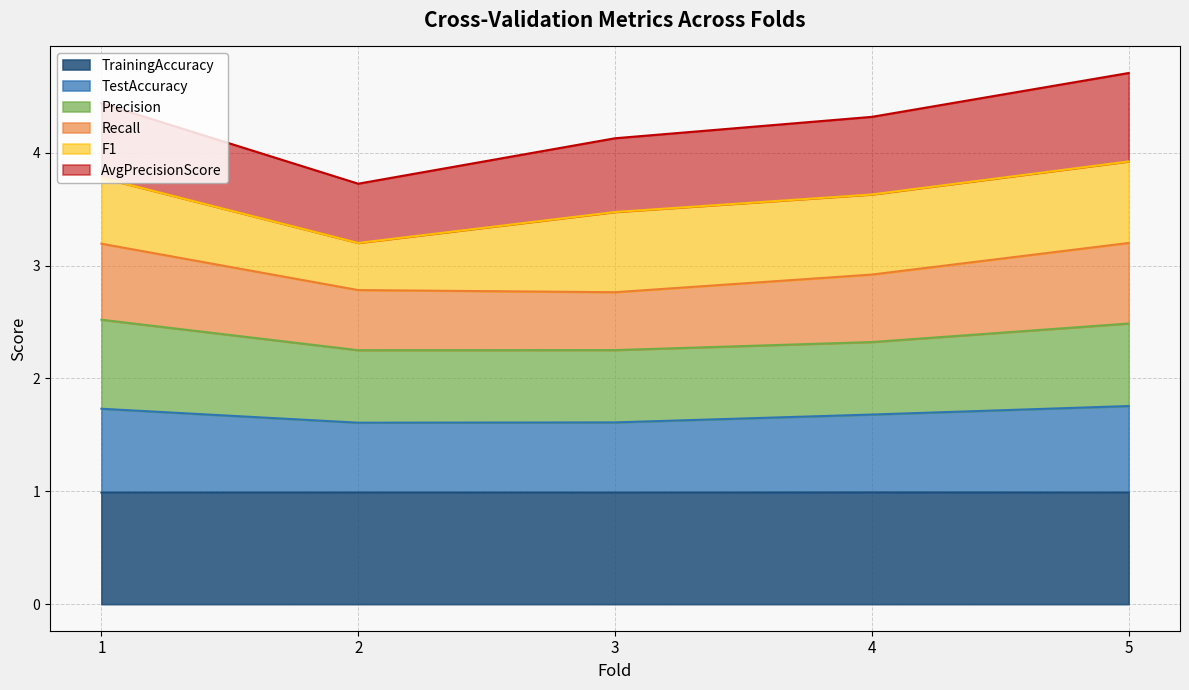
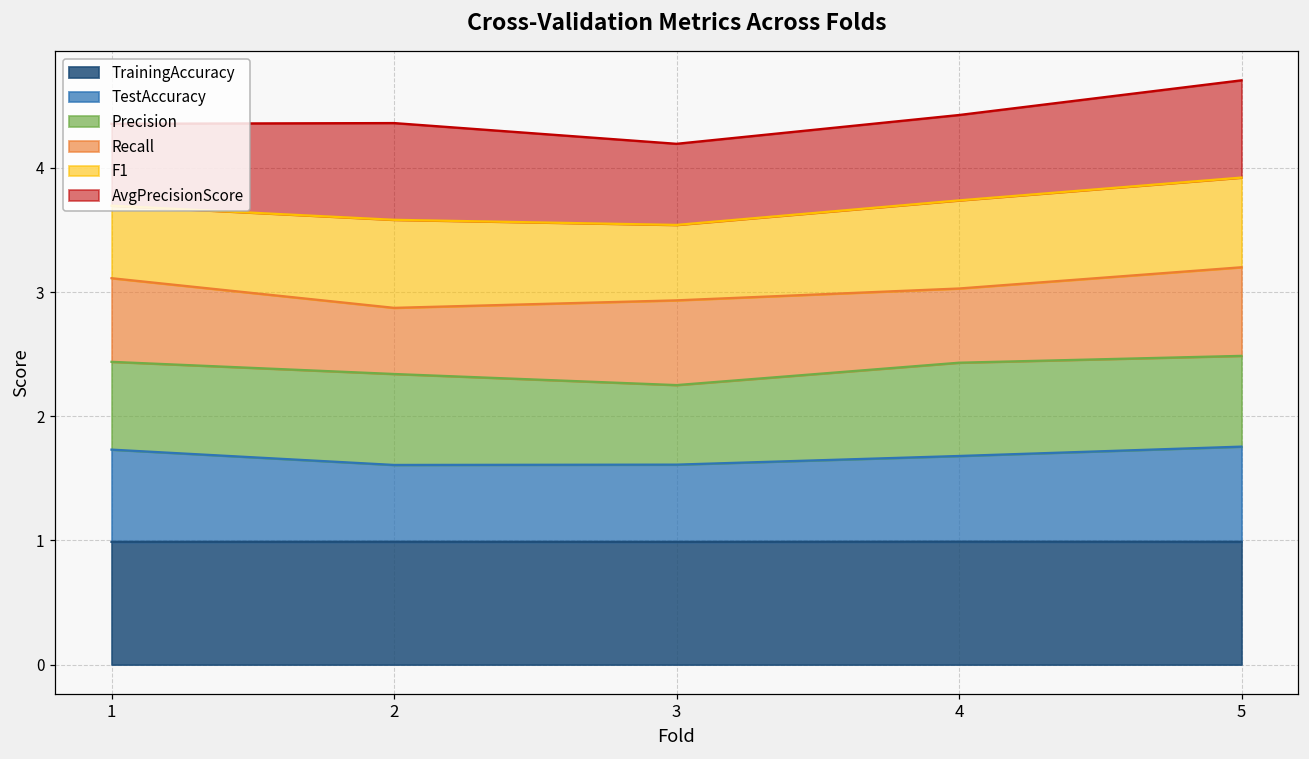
Precision, 1: 0.79 -> 0.71
Precision, 2: 0.64 -> 0.73
F1, 2: 0.42 -> 0.71
AvgPrecisionScore, 2: 0.53 -> 0.78
Recall, 3: 0.51 -> 0.68
F1, 3: 0.71 -> 0.61
Precision, 4: 0.64 -> 0.75
